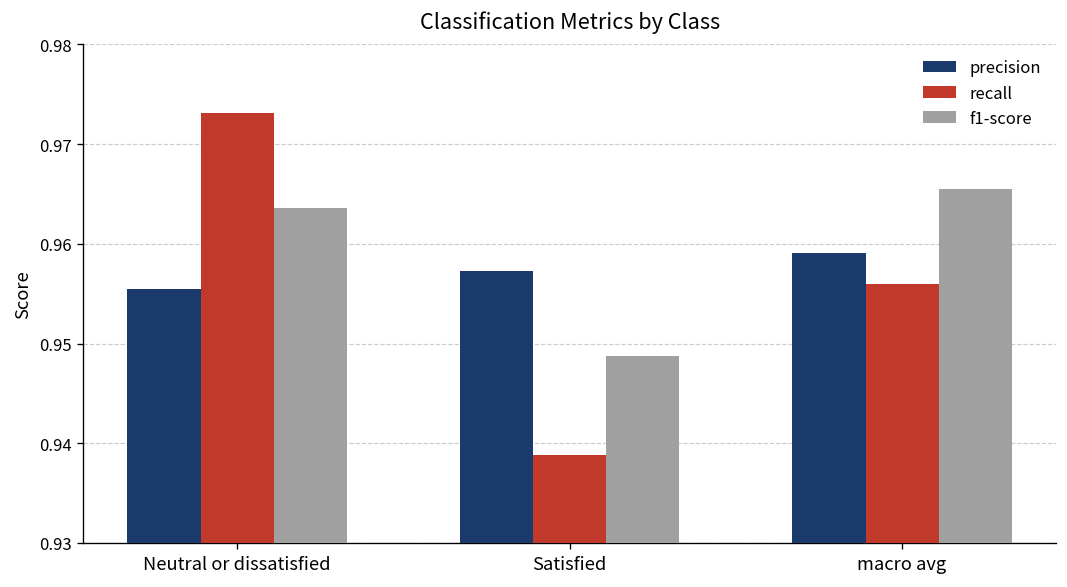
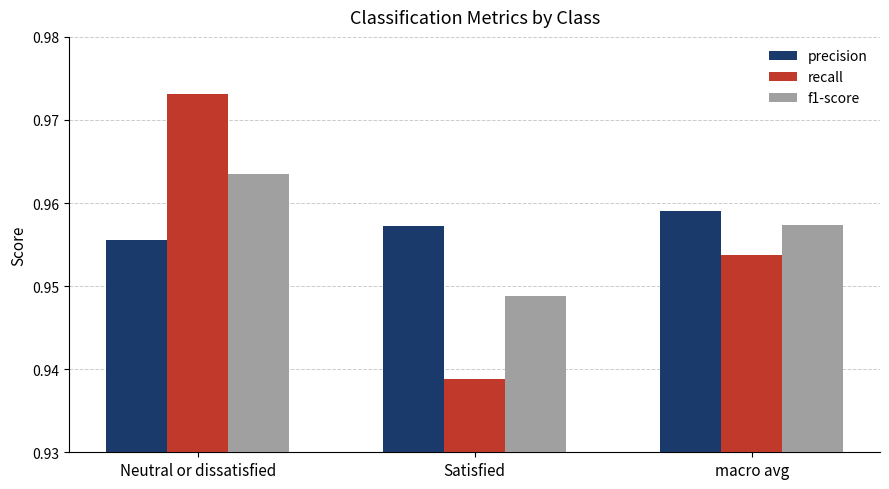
recall, macro avg: 0.956 -> 0.954
f1-score, macro avg: 0.966 -> 0.957
